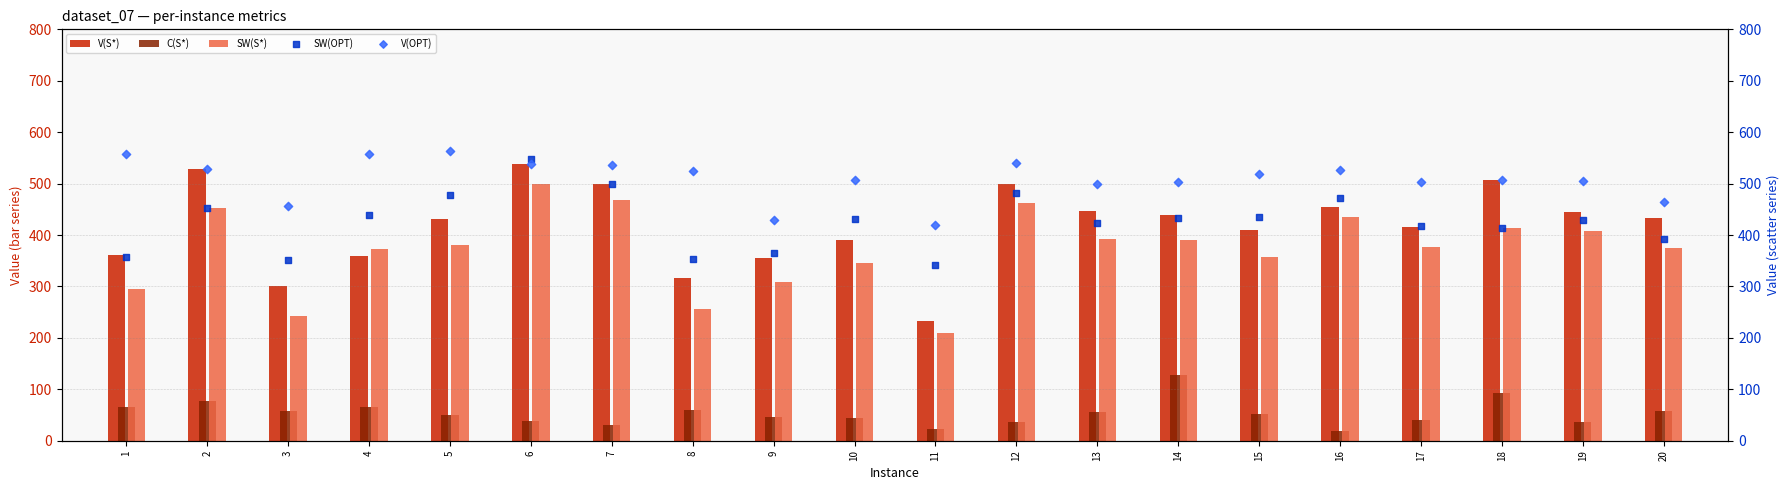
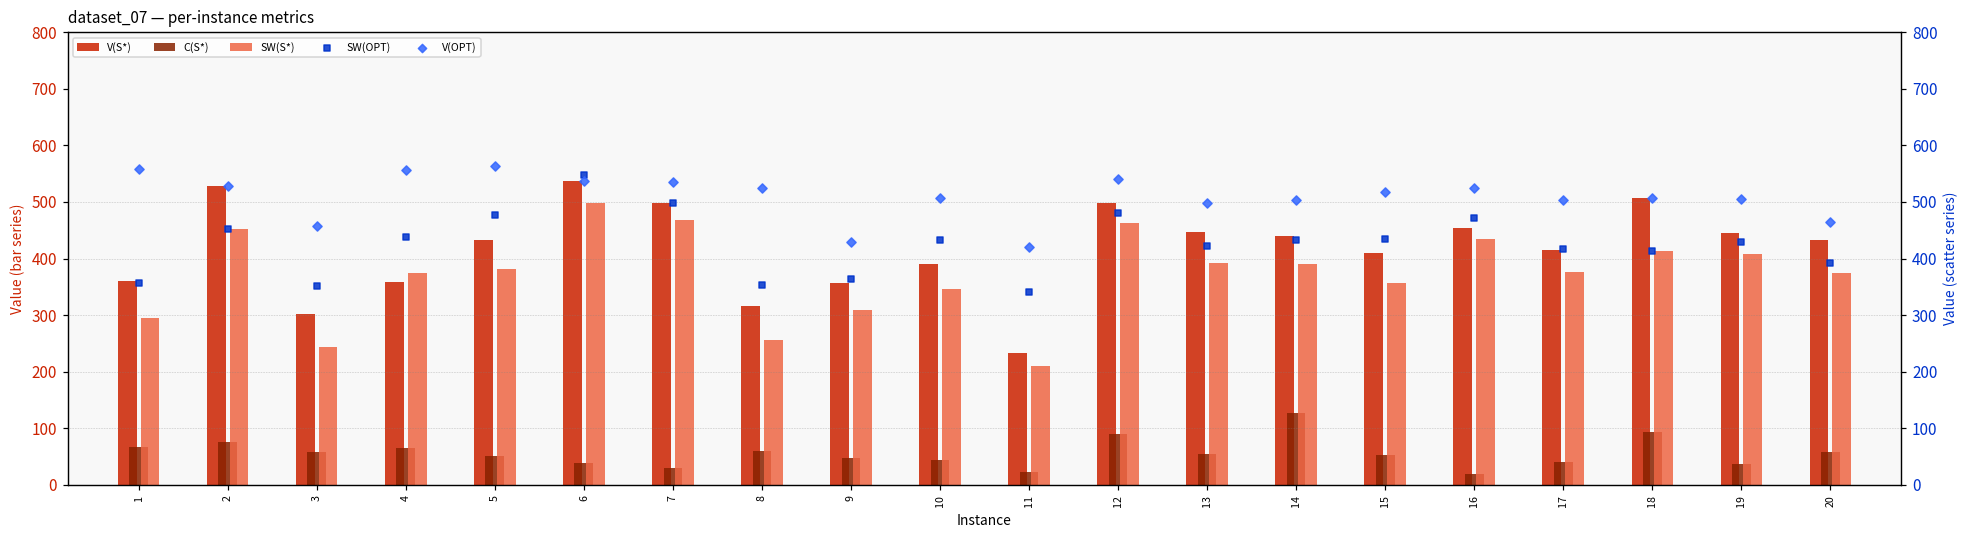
C(S*), 12: 40 -> 90
